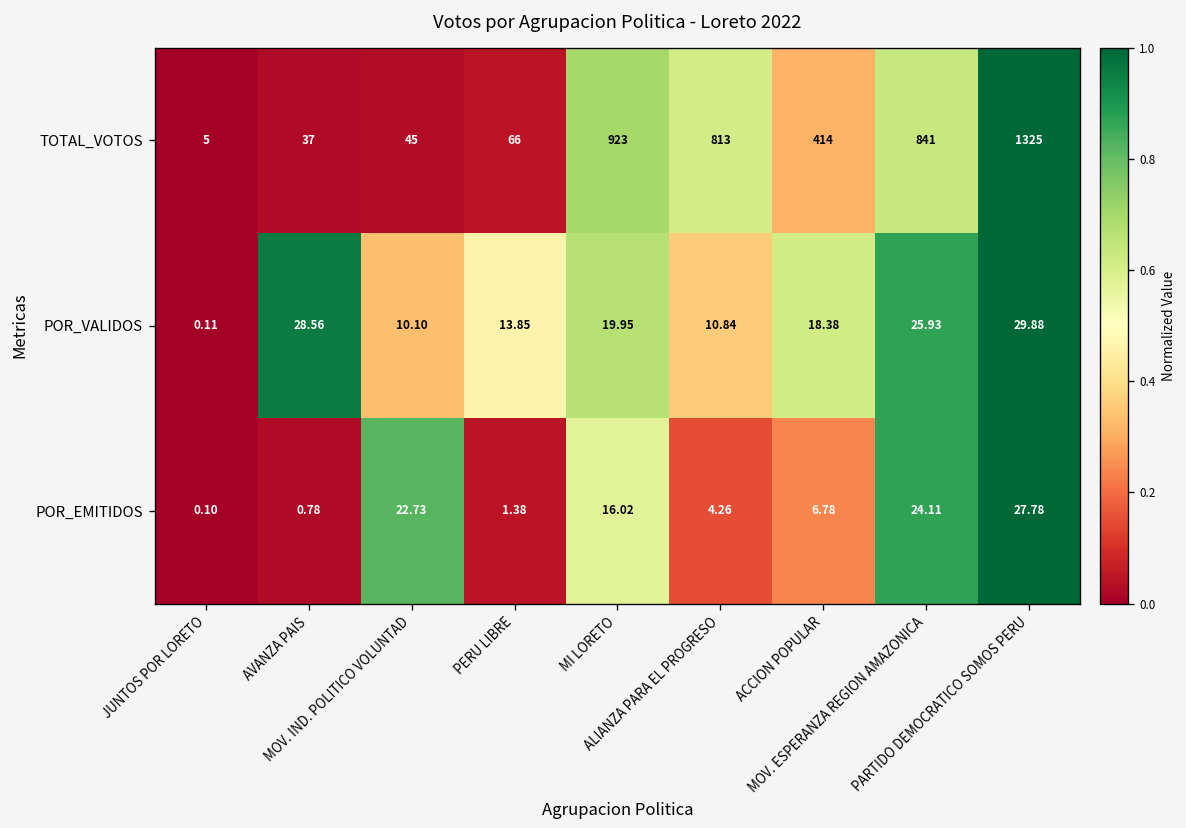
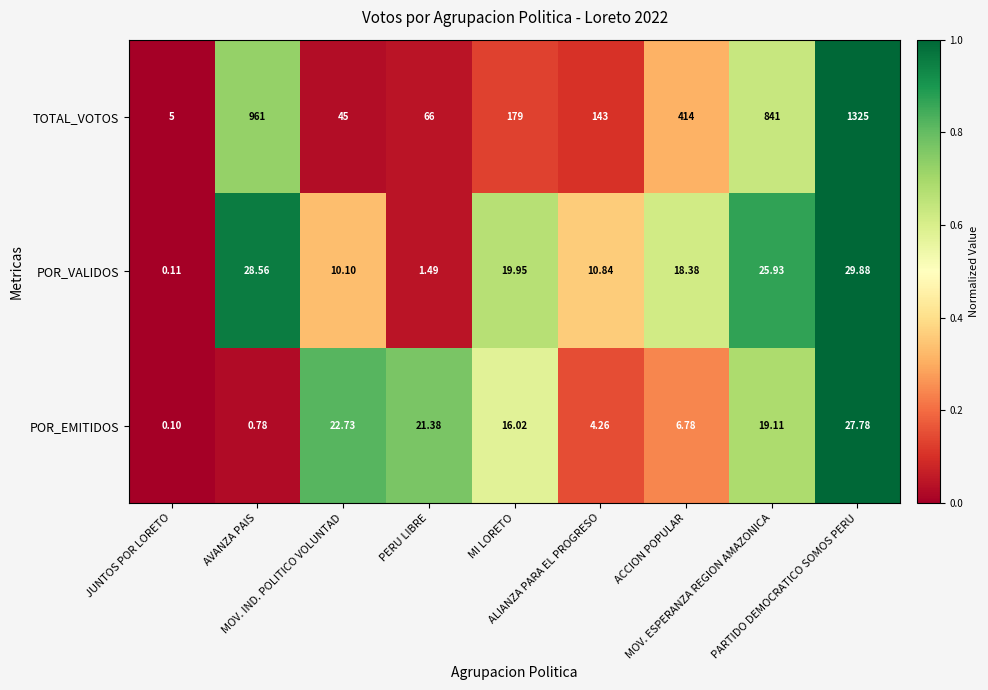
TOTAL_VOTOS, AVANZA PAIS: 37 -> 961
TOTAL_VOTOS, MI LORETO: 923 -> 179
TOTAL_VOTOS, ALIANZA PARA EL PROGRESO: 813 -> 143
POR_VALIDOS, PERU LIBRE: 13.85 -> 1.49
POR_EMITIDOS, PERU LIBRE: 1.38 -> 21.38
POR_EMITIDOS, MOV. ESPERANZA REGION AMAZONICA: 24.11 -> 19.11
